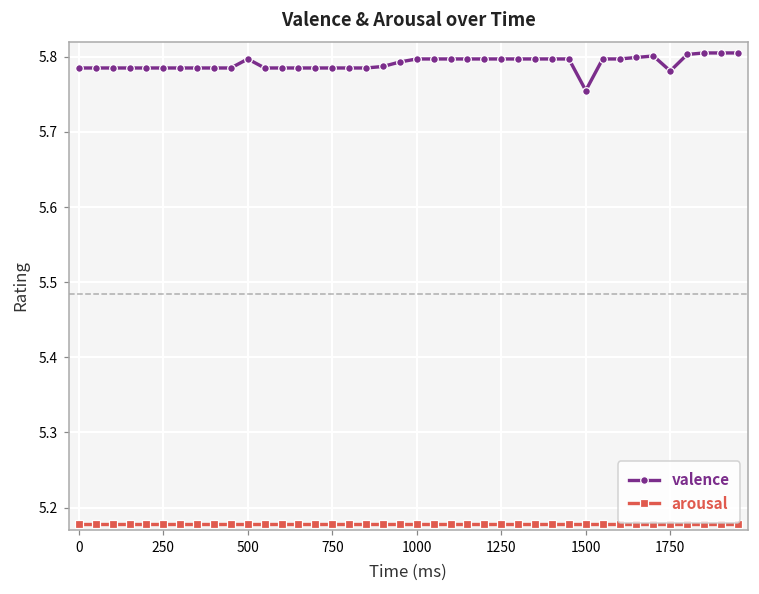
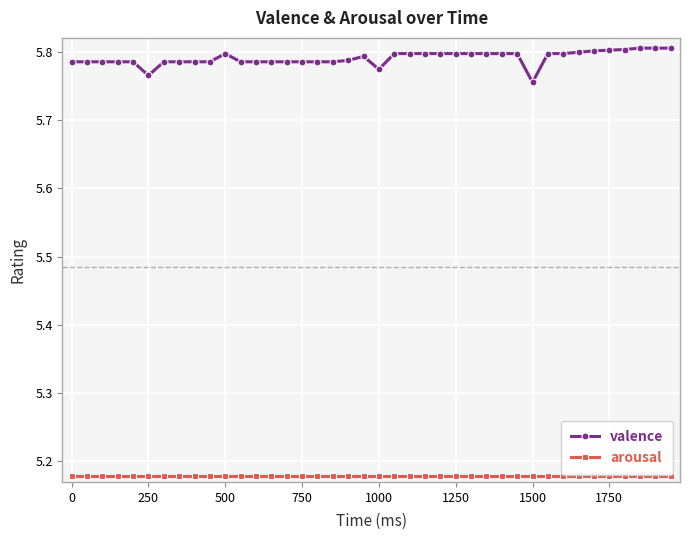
valence, 250: 5.79 -> 5.77
valence, 1000: 5.80 -> 5.77
valence, 1750: 5.78 -> 5.80
